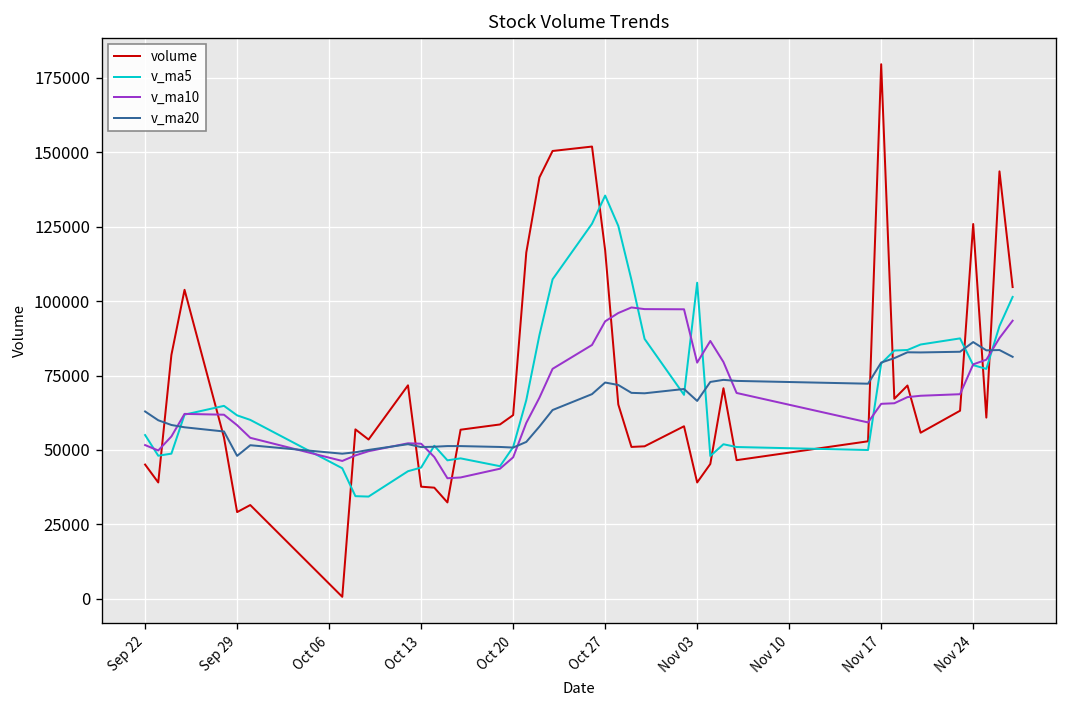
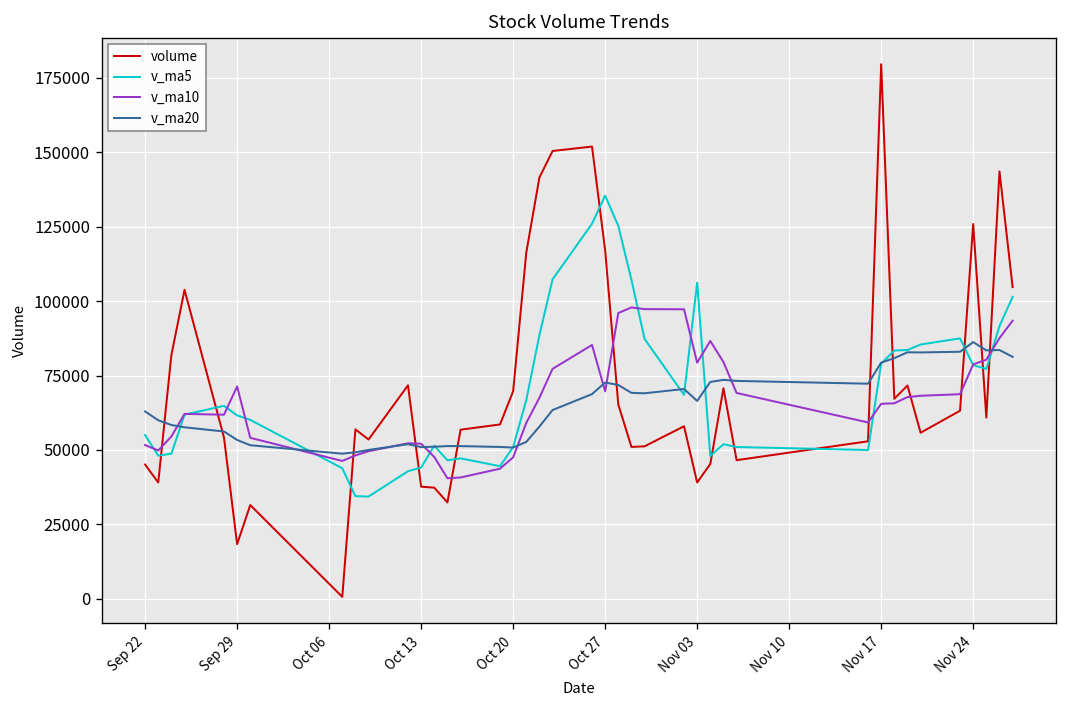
volume, Sep 29: 29000 -> 18000
v_ma10, Sep 29: 58000 -> 71000
v_ma20, Sep 29: 48000 -> 53000
volume, Oct 20: 62000 -> 70000
v_ma10, Oct 27: 93000 -> 70000
